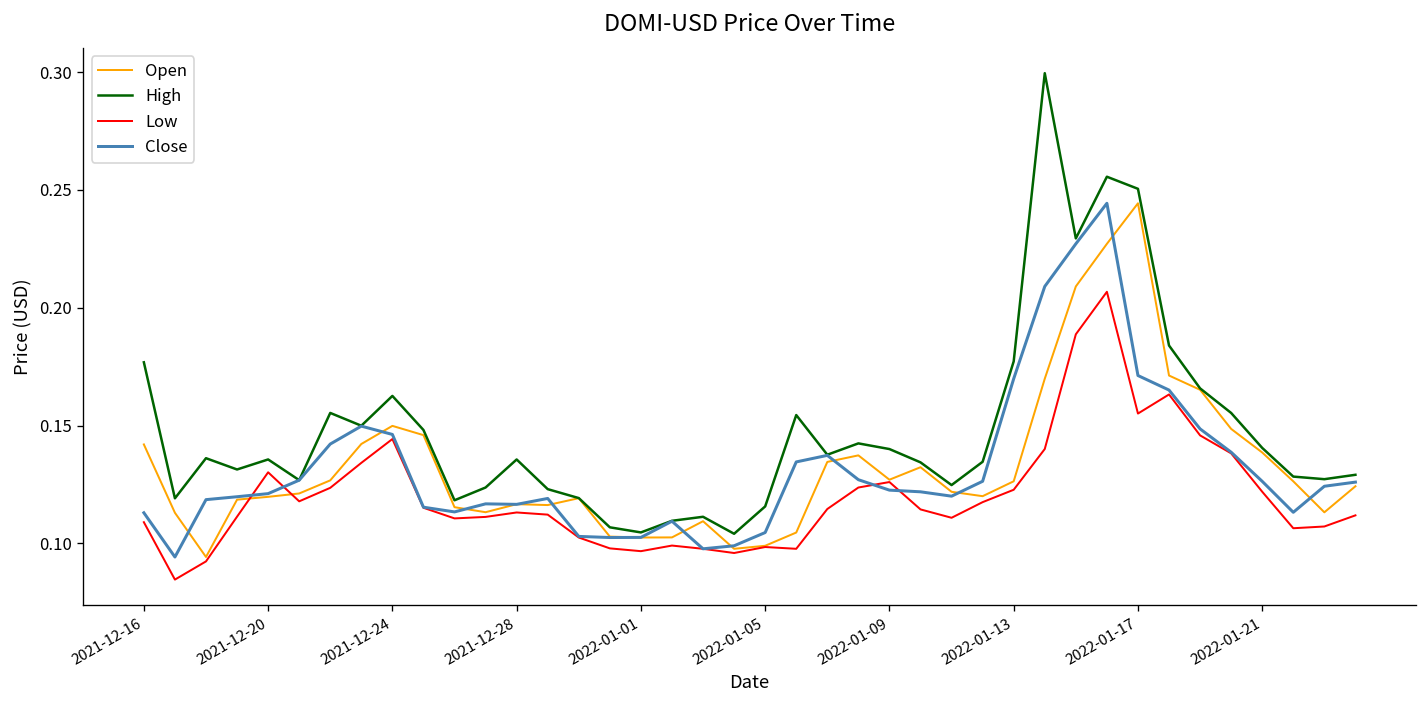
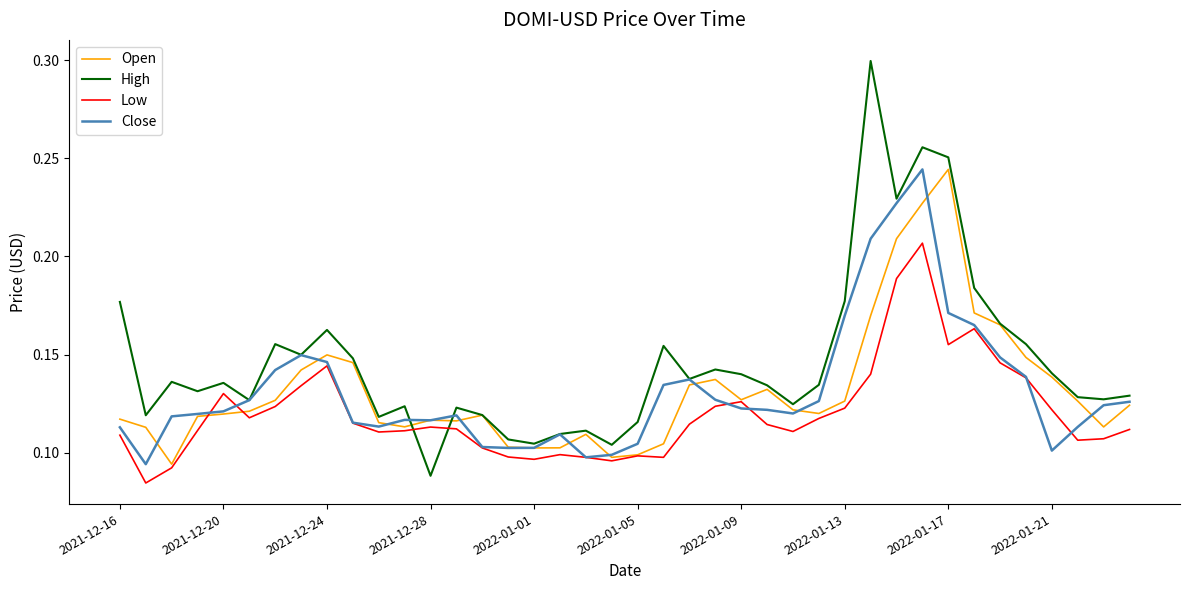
Open, 2021-12-16: 0.142 -> 0.117
High, 2021-12-28: 0.136 -> 0.088
Close, 2022-01-21: 0.126 -> 0.101
